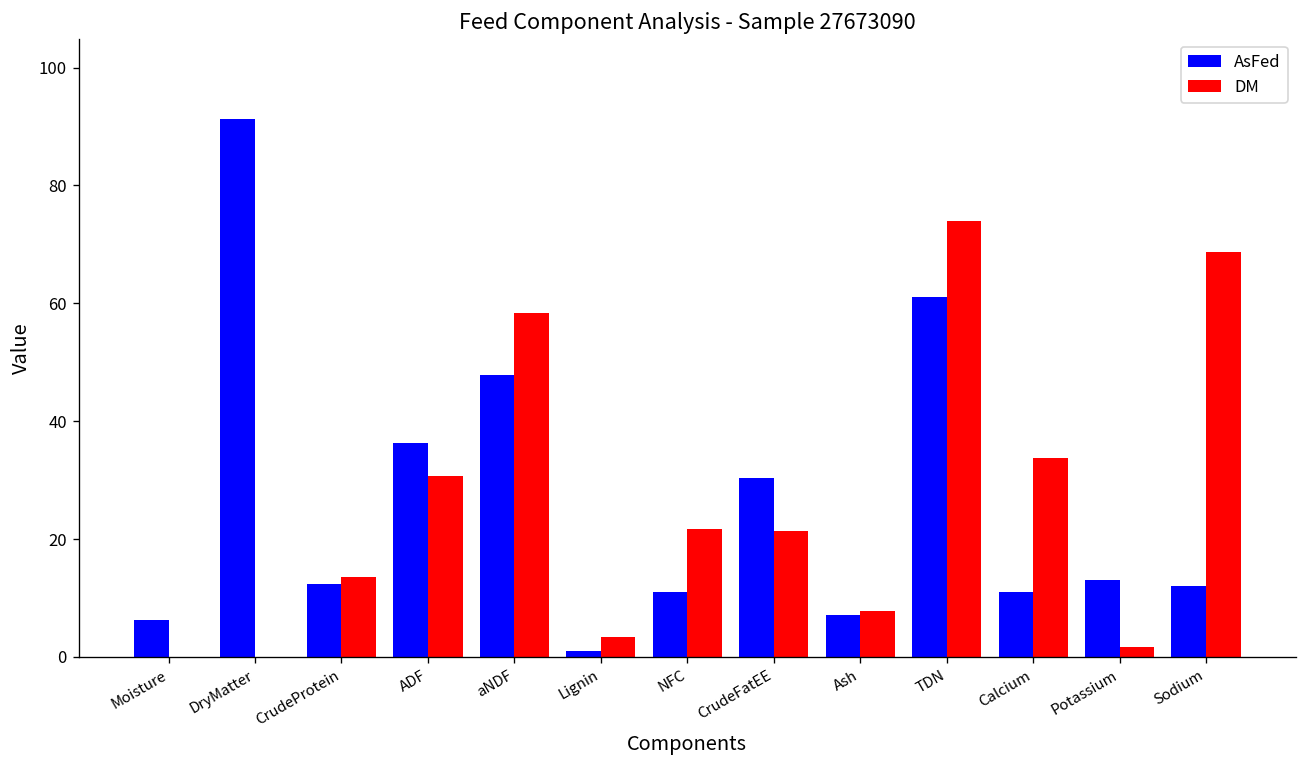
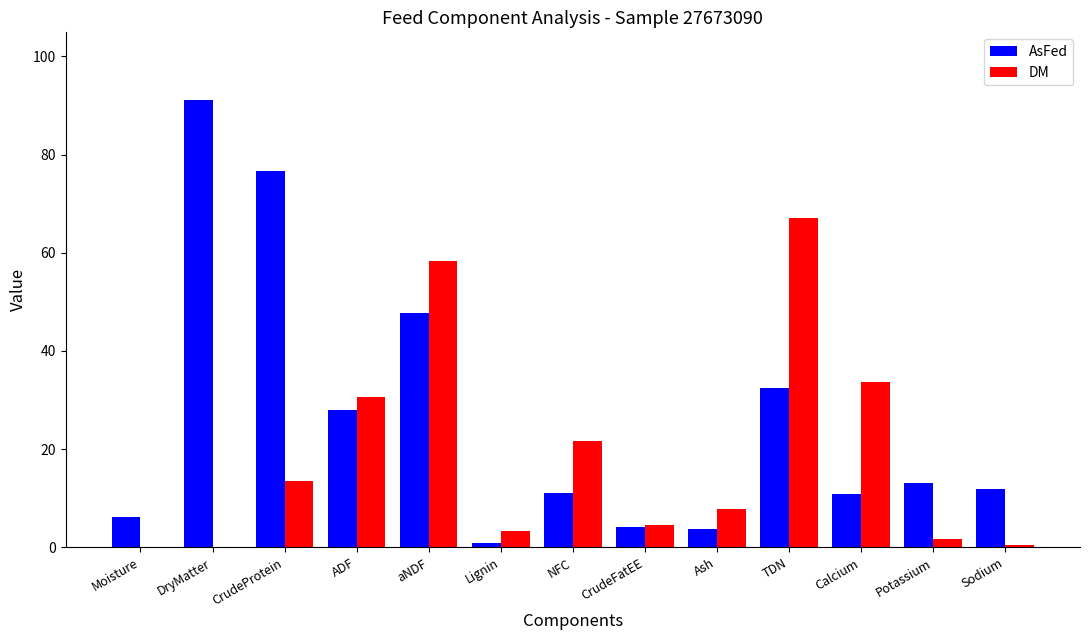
AsFed, CrudeProtein: 12 -> 77
AsFed, ADF: 36 -> 28
AsFed, CrudeFatEE: 30 -> 4
DM, CrudeFatEE: 21 -> 5
AsFed, Ash: 7 -> 4
AsFed, TDN: 61 -> 32
DM, TDN: 74 -> 67
DM, Sodium: 69 -> 0
